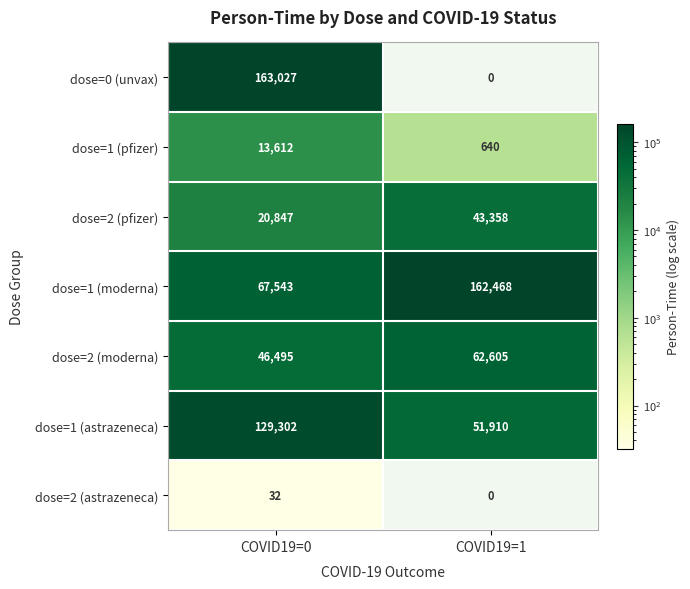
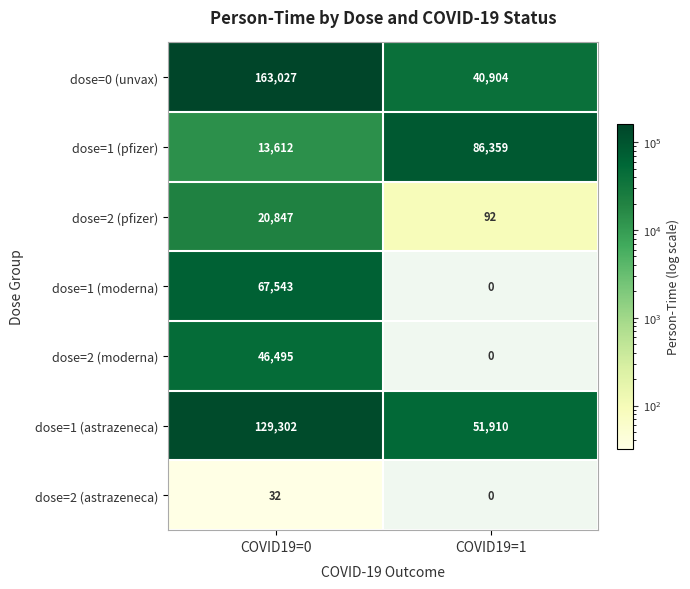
dose=0 (unvax), COVID19=1: 0 -> 40,904
dose=1 (pfizer), COVID19=1: 640 -> 86,359
dose=2 (pfizer), COVID19=1: 43,358 -> 92
dose=1 (moderna), COVID19=1: 162,468 -> 0
dose=2 (moderna), COVID19=1: 62,605 -> 0
